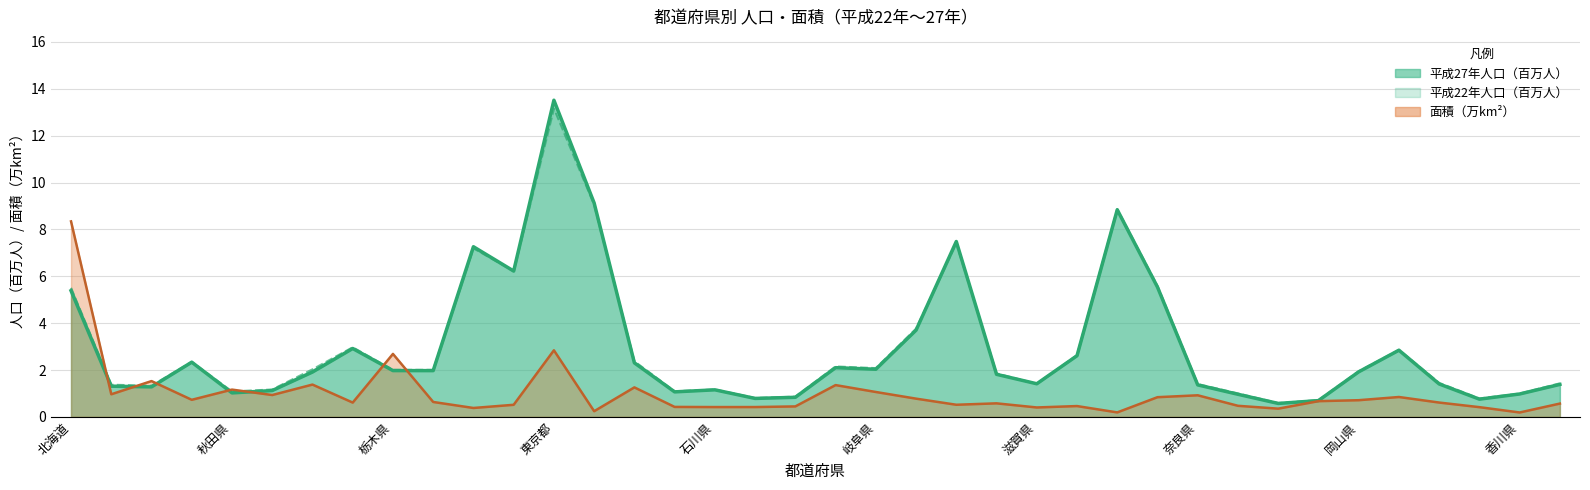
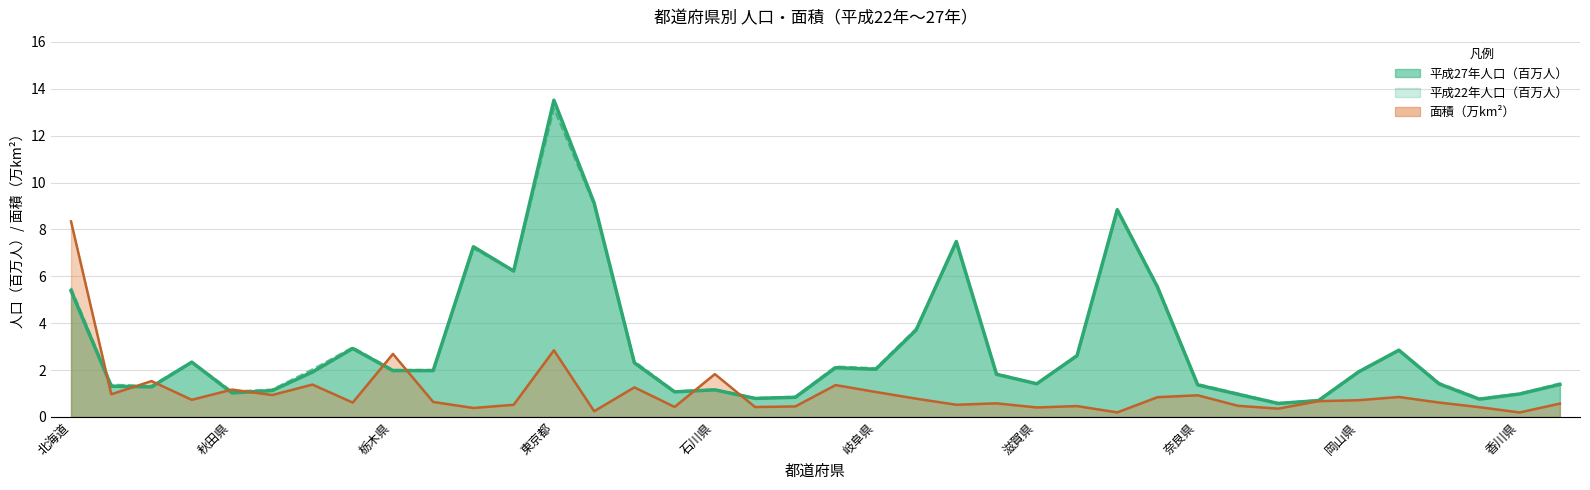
面積（万km²）, 石川県: 0.4 -> 1.8
